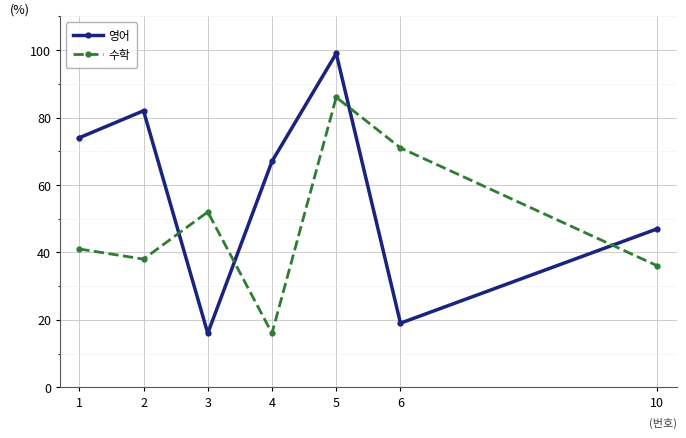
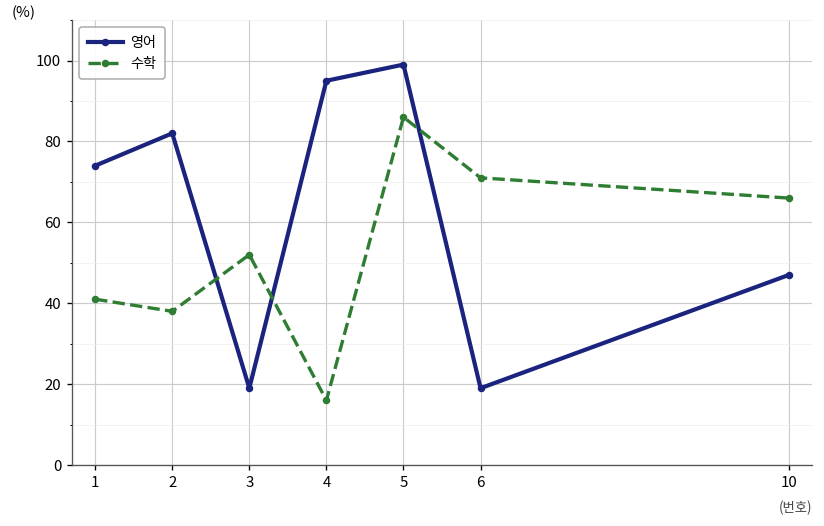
영어, 3: 16 -> 19
영어, 4: 67 -> 95
수학, 10: 36 -> 66
